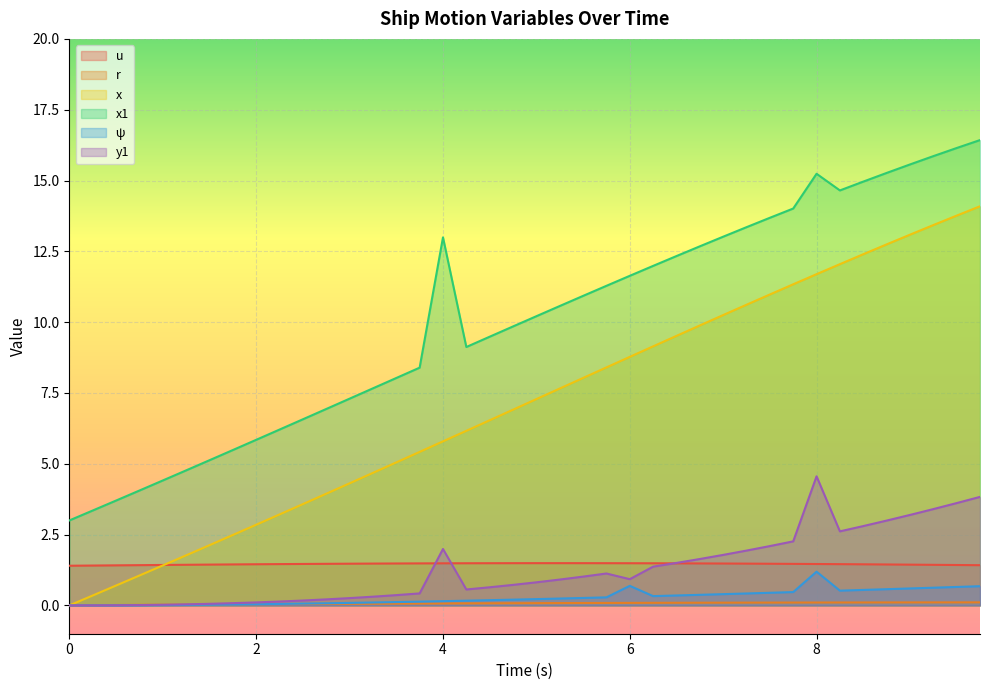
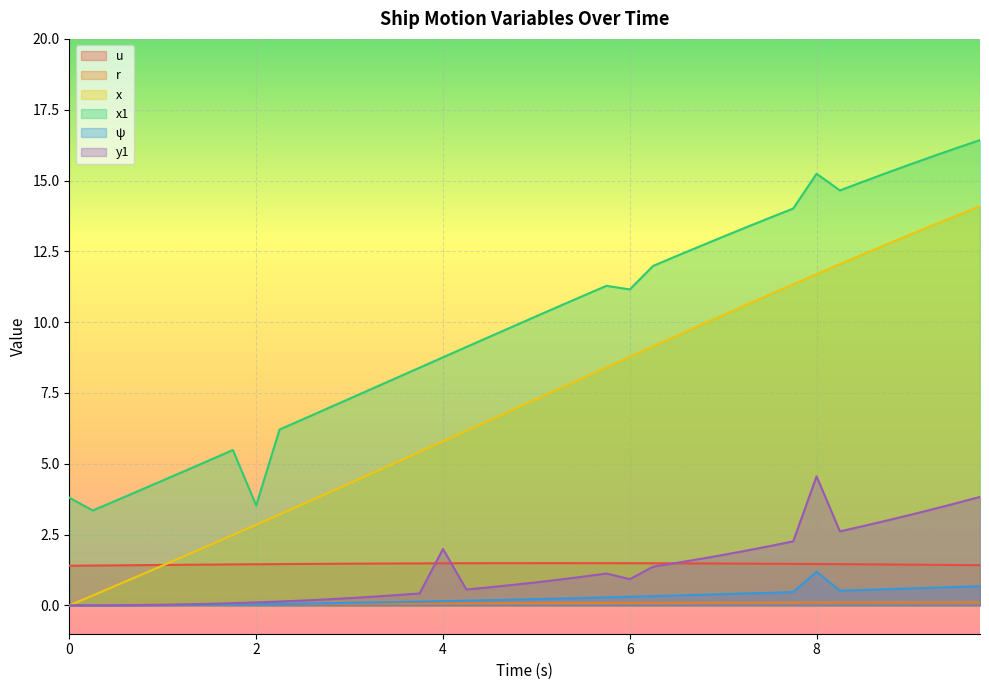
x1, 0: 3.0 -> 3.8
x1, 2: 5.8 -> 3.5
x1, 4: 13.0 -> 8.8
x1, 6: 11.6 -> 11.2
ψ, 6: 0.7 -> 0.3
